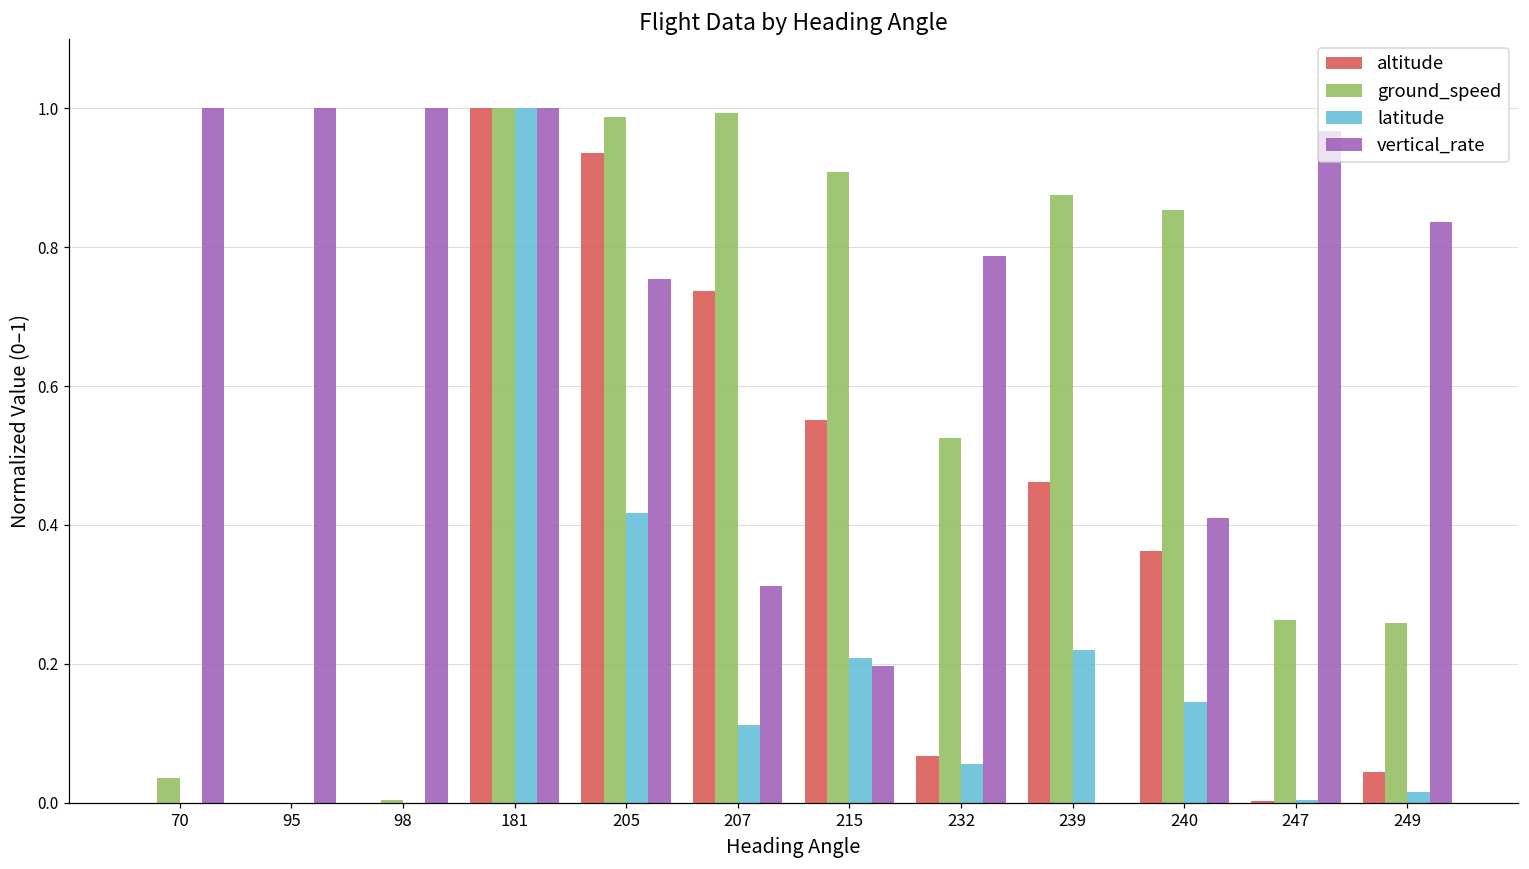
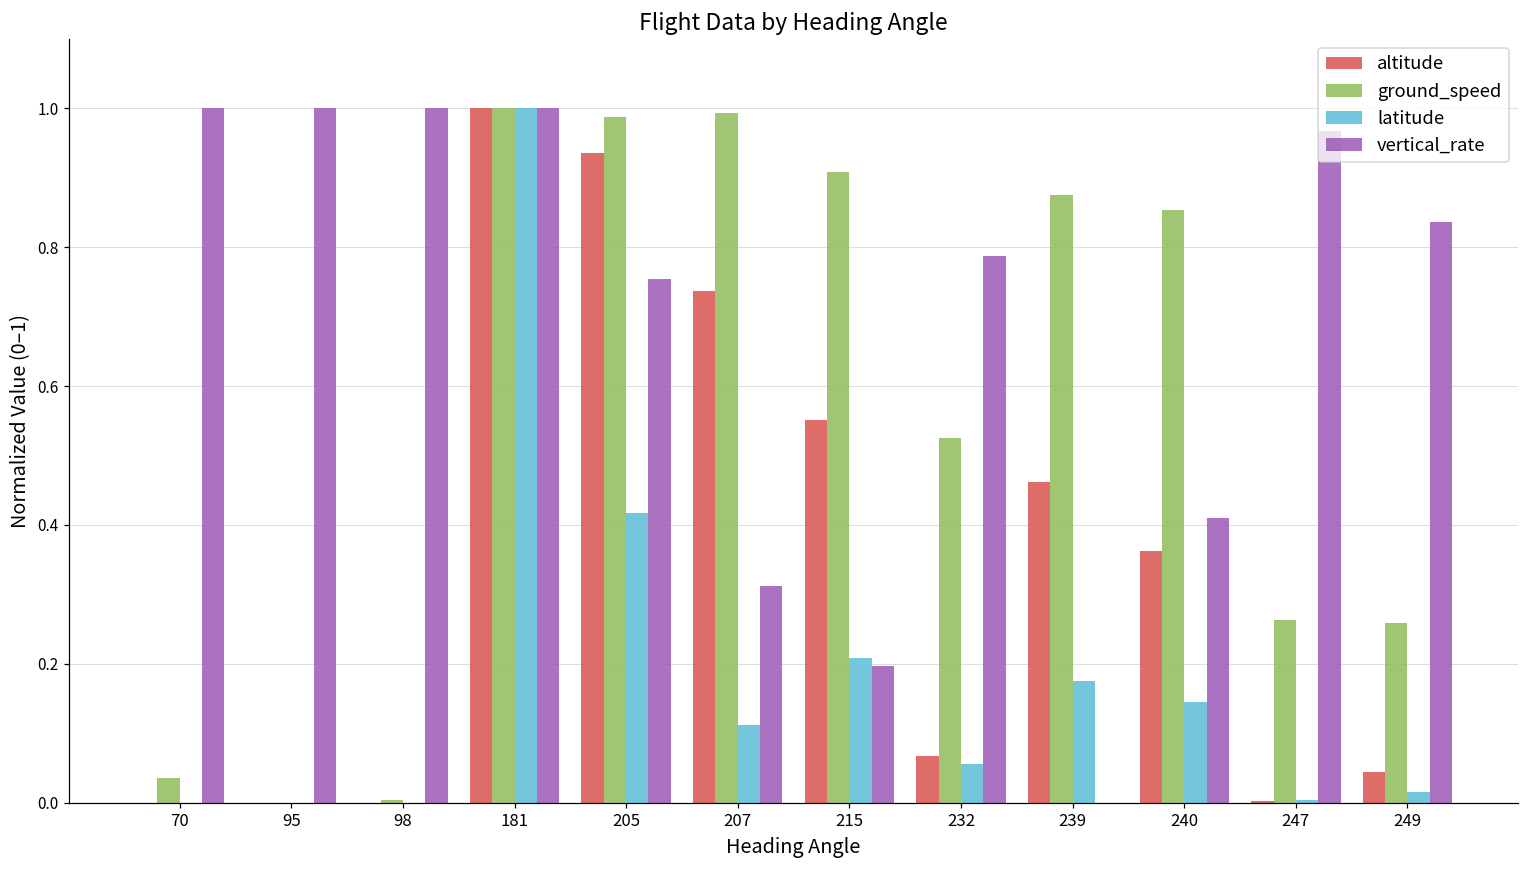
latitude, 239: 0.22 -> 0.18
